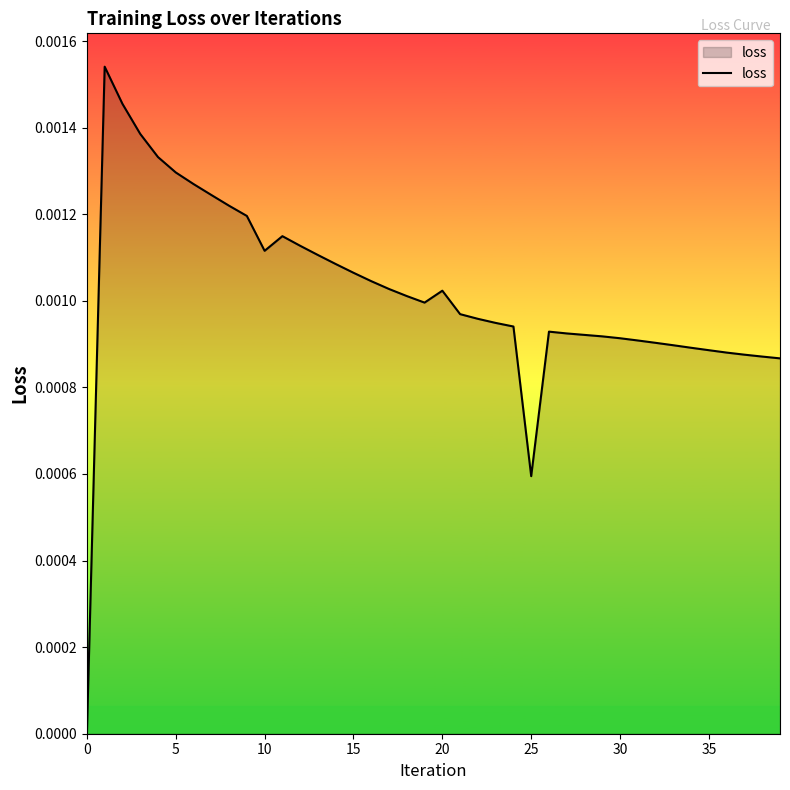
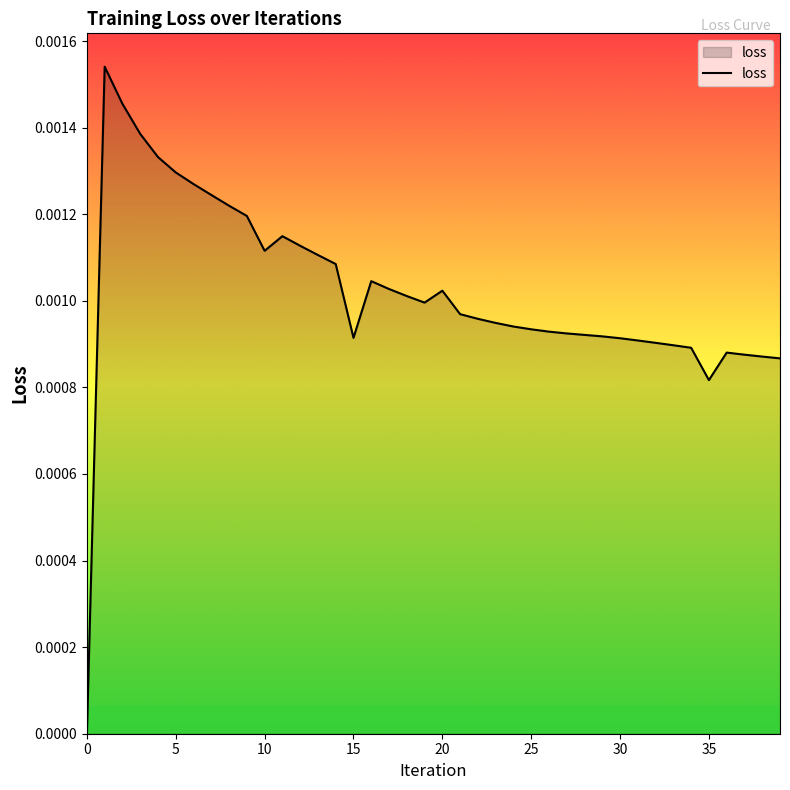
loss, 15: 0.00106 -> 0.00091
loss, 25: 0.00059 -> 0.00093
loss, 35: 0.00089 -> 0.00082
